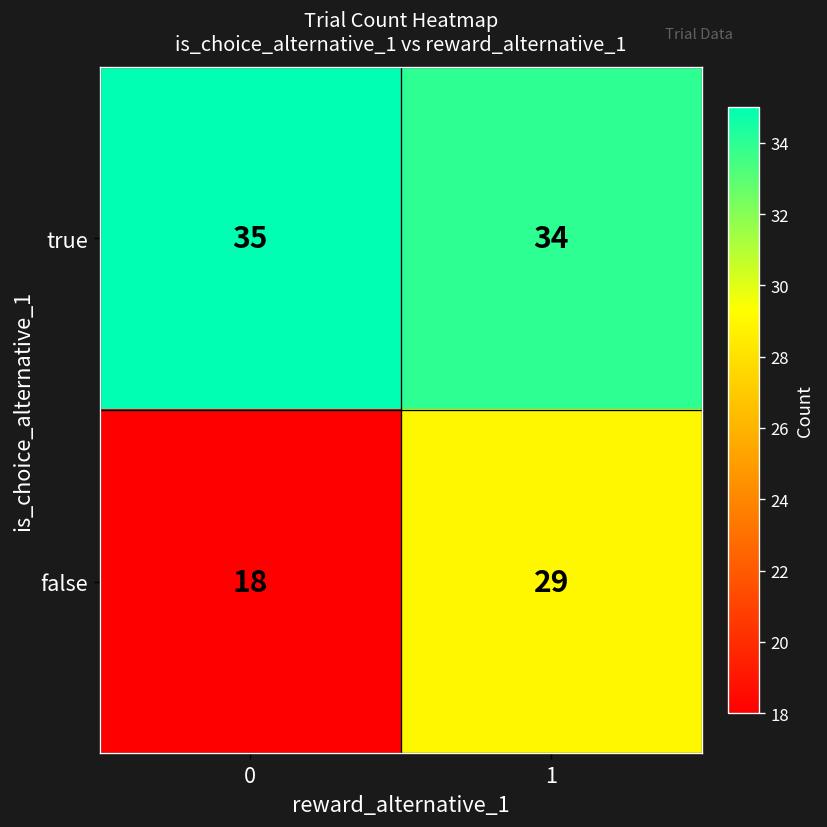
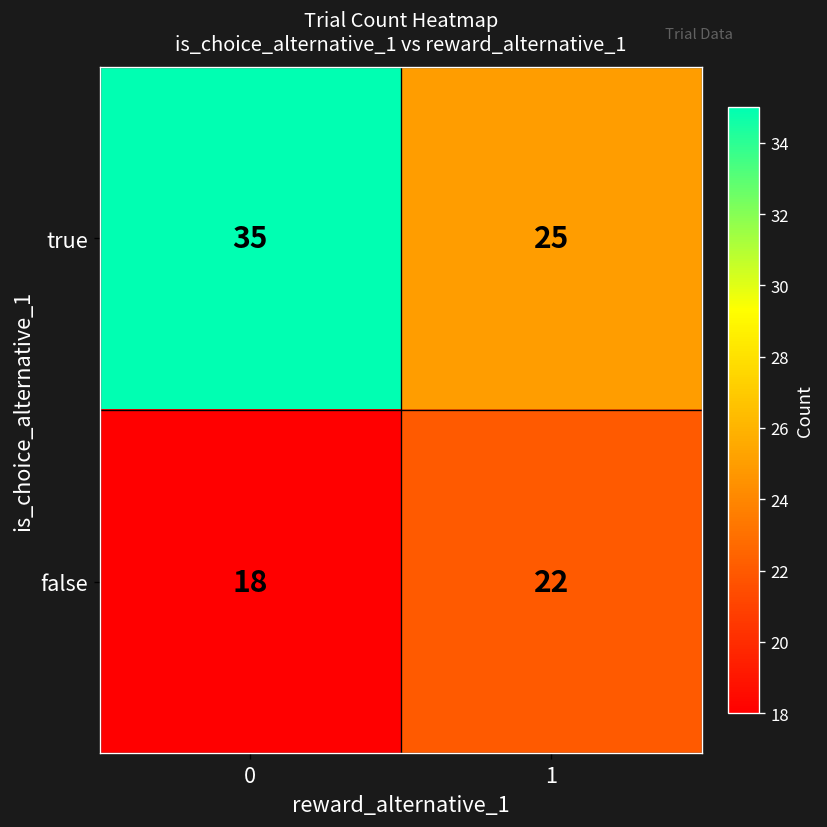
true, 1: 34 -> 25
false, 1: 29 -> 22
